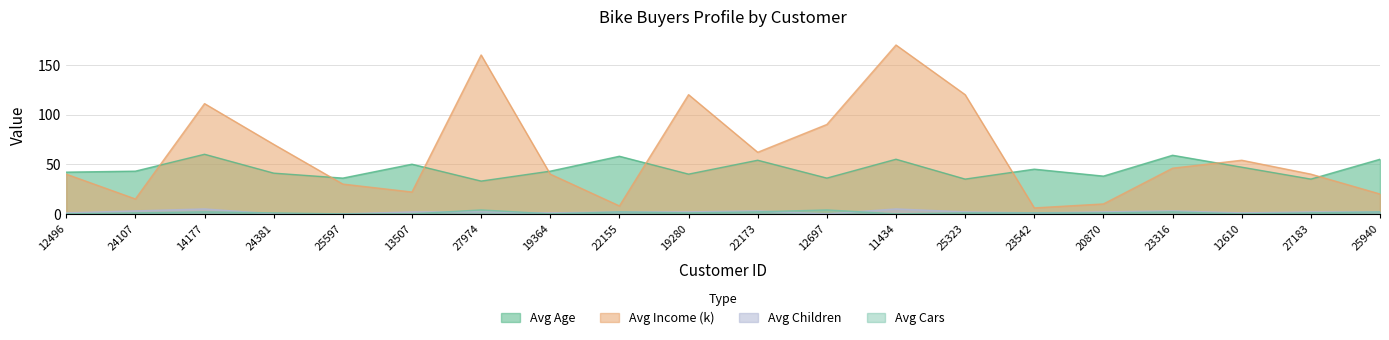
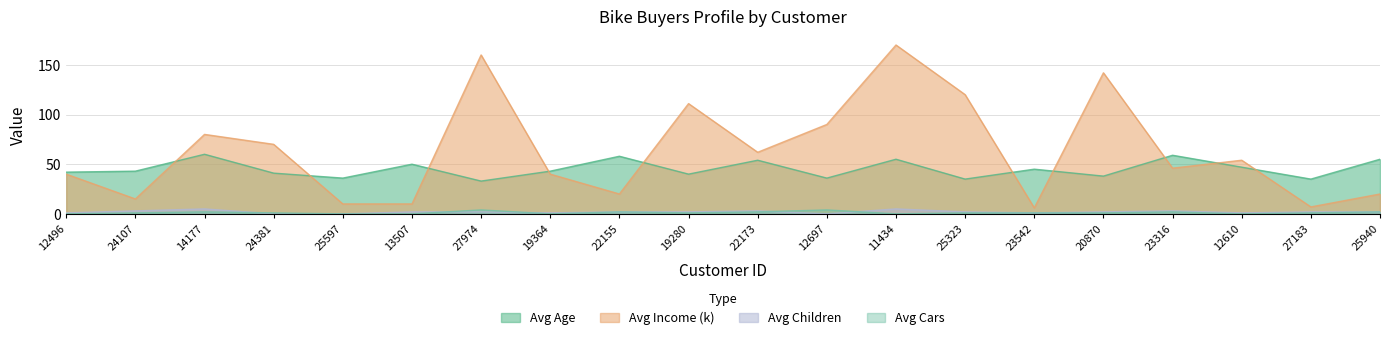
Avg Income (k), 14177: 110 -> 80
Avg Income (k), 25597: 30 -> 10
Avg Income (k), 13507: 20 -> 10
Avg Income (k), 22155: 10 -> 20
Avg Income (k), 19280: 120 -> 110
Avg Income (k), 20870: 10 -> 140
Avg Income (k), 27183: 40 -> 10
